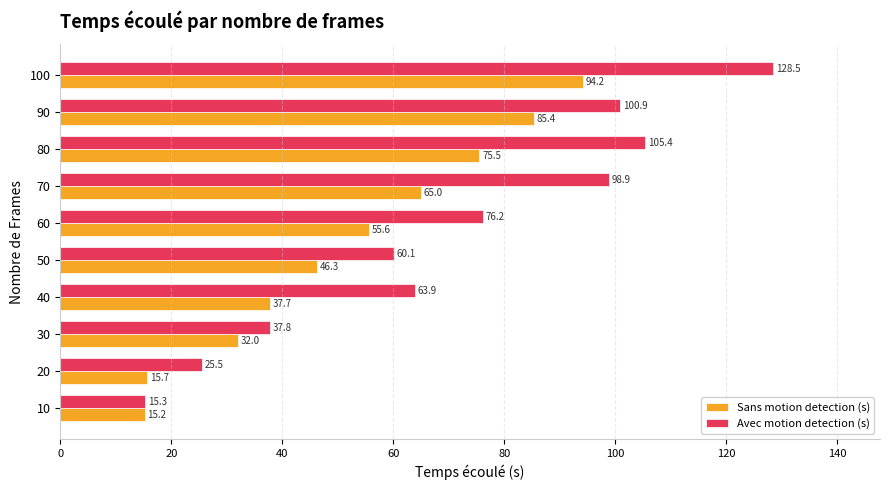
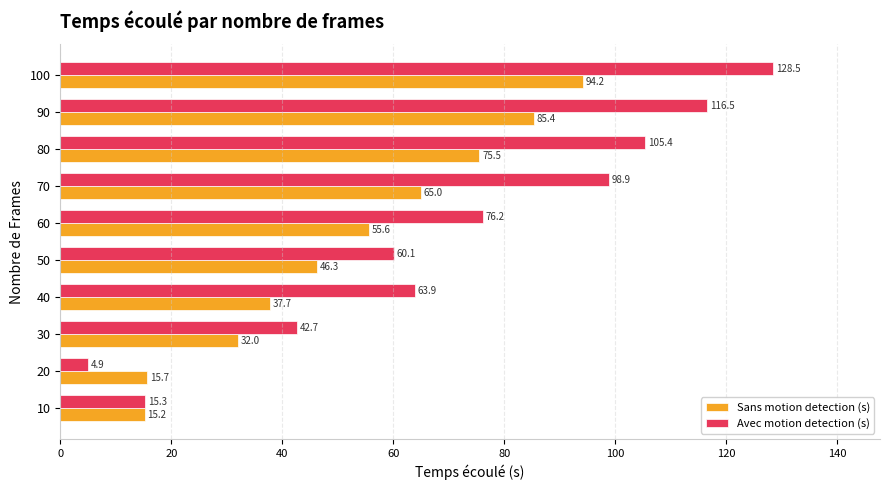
Avec motion detection (s), 90: 100.9 -> 116.5
Avec motion detection (s), 30: 37.8 -> 42.7
Avec motion detection (s), 20: 25.5 -> 4.9
